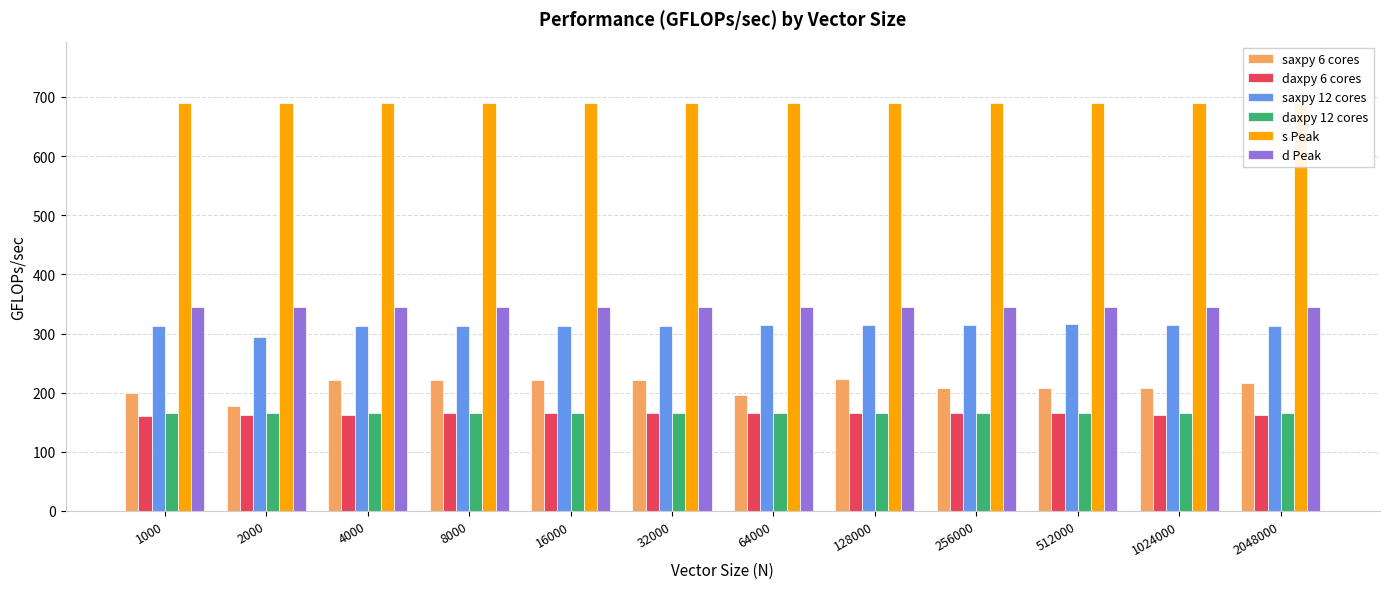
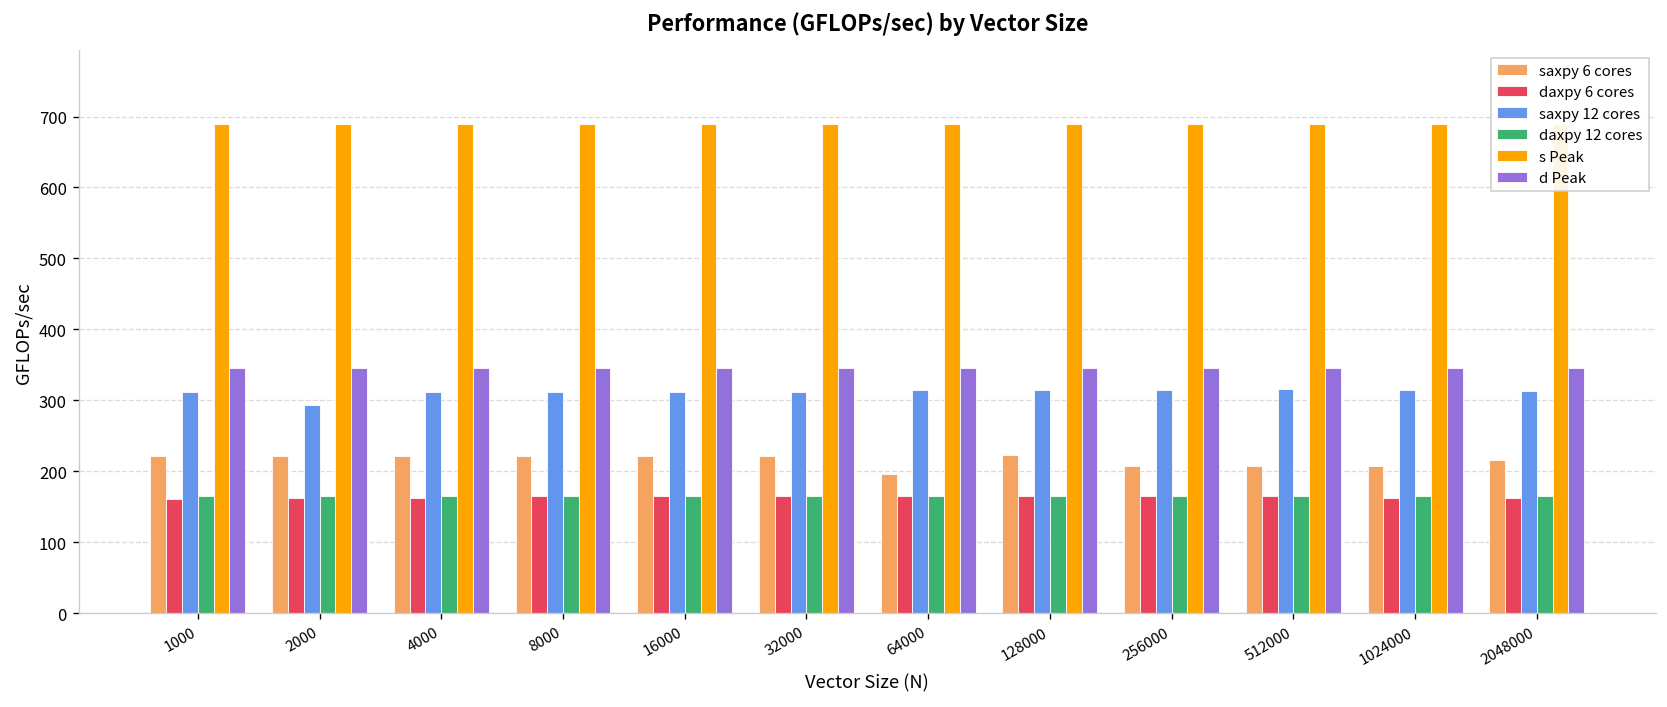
saxpy 6 cores, 1000: 200 -> 220
saxpy 6 cores, 2000: 180 -> 220
